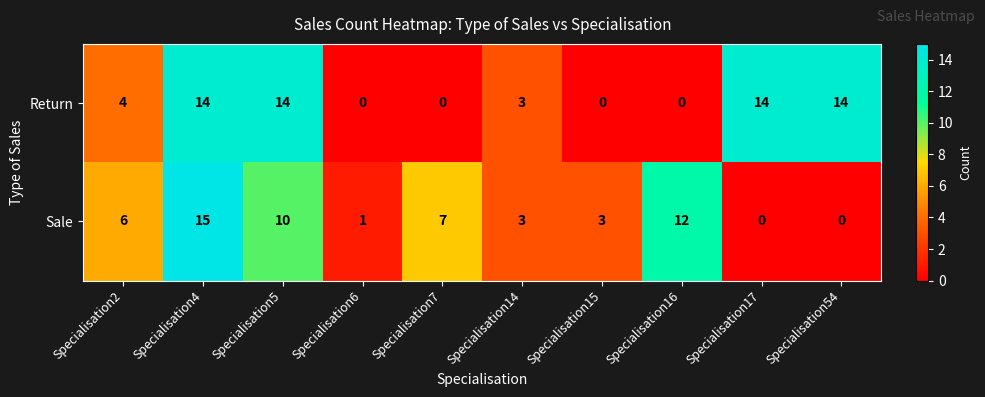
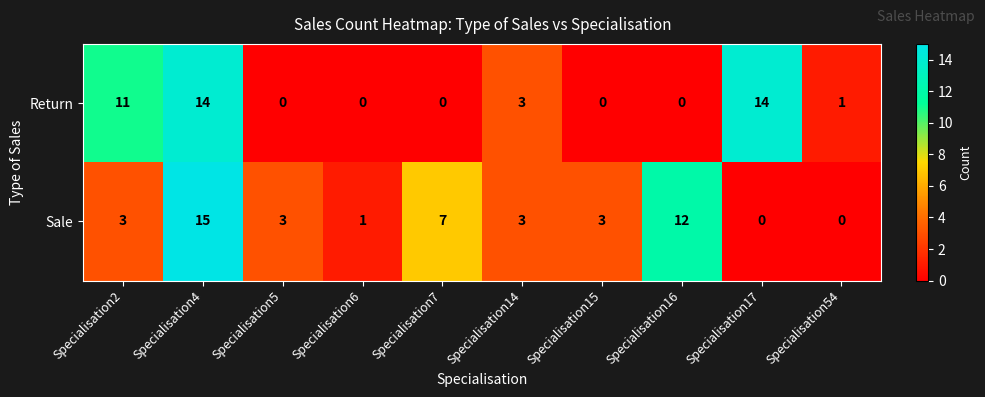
Return, Specialisation2: 4 -> 11
Return, Specialisation5: 14 -> 0
Return, Specialisation54: 14 -> 1
Sale, Specialisation2: 6 -> 3
Sale, Specialisation5: 10 -> 3
